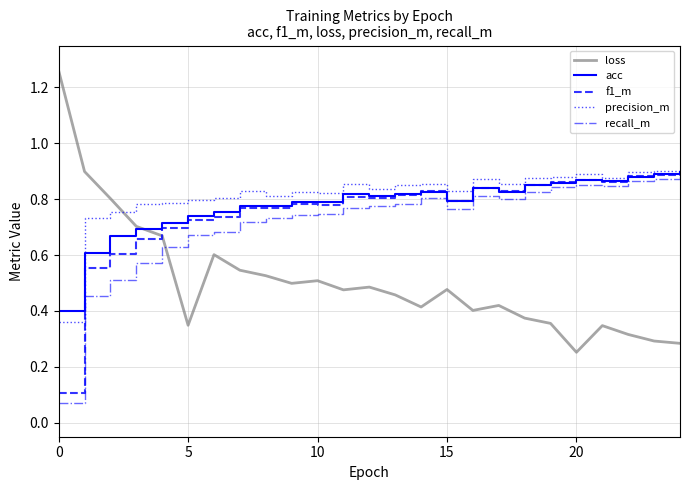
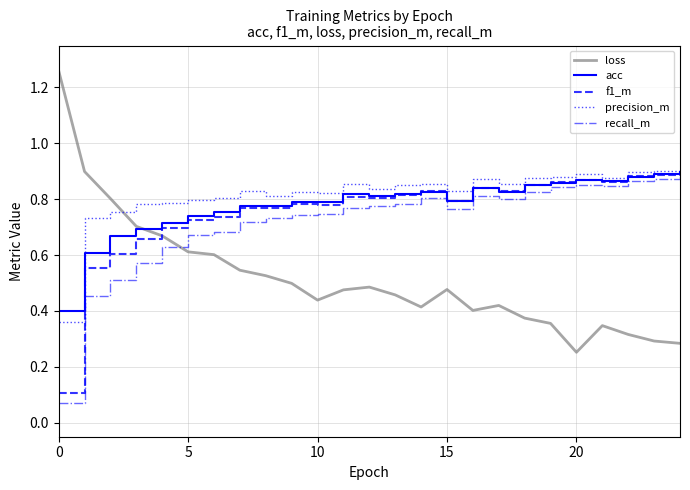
loss, 5: 0.35 -> 0.61
loss, 10: 0.51 -> 0.44
